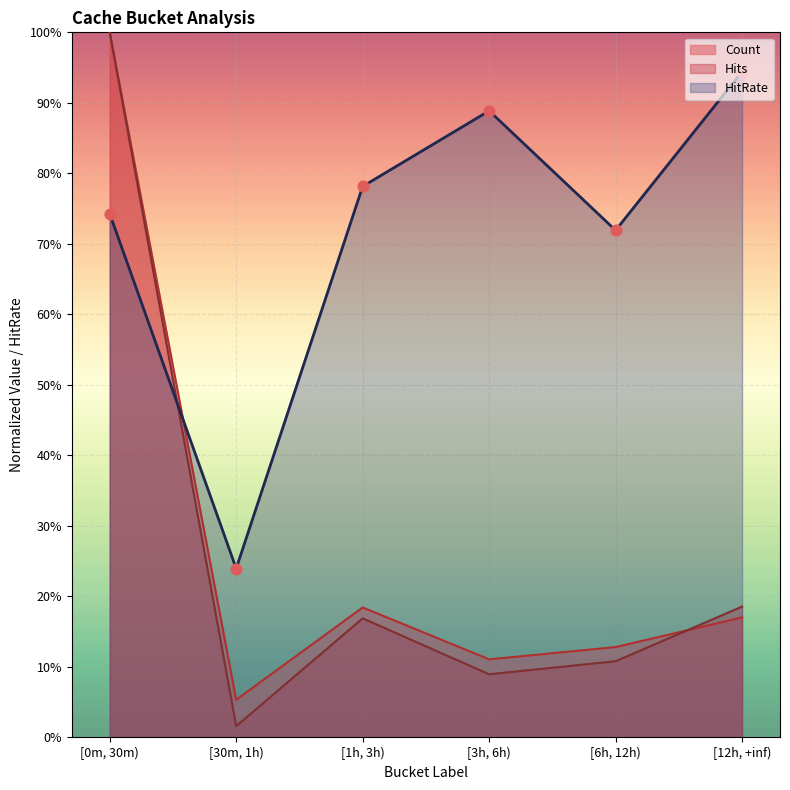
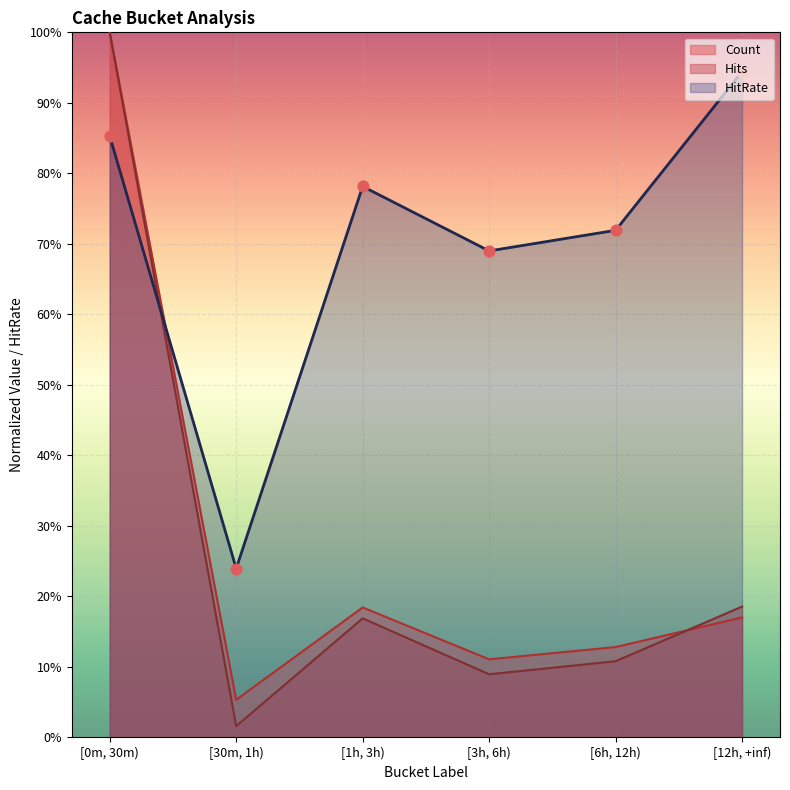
HitRate, [0m, 30m): 74% -> 85%
HitRate, [3h, 6h): 89% -> 69%
